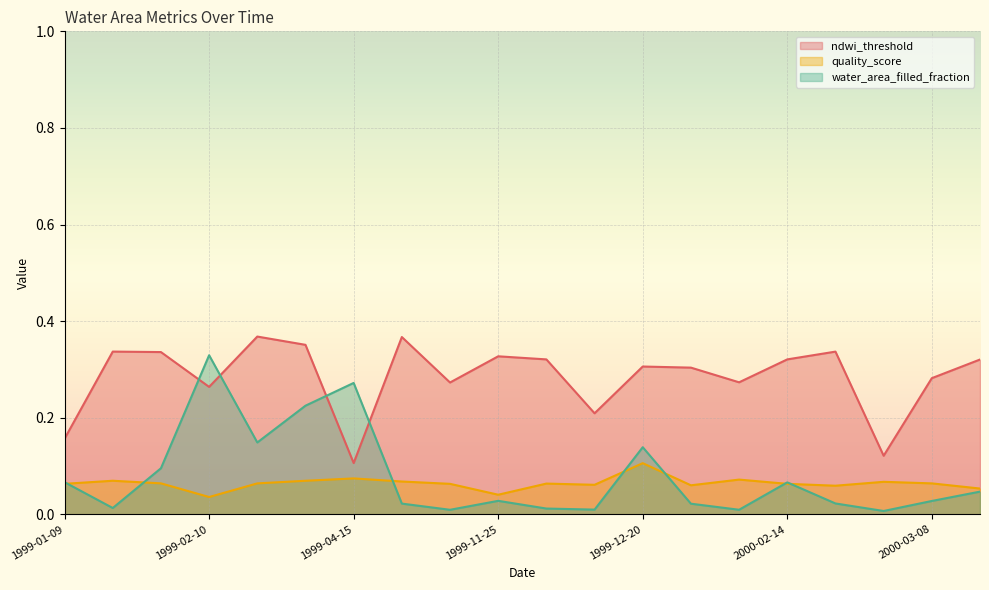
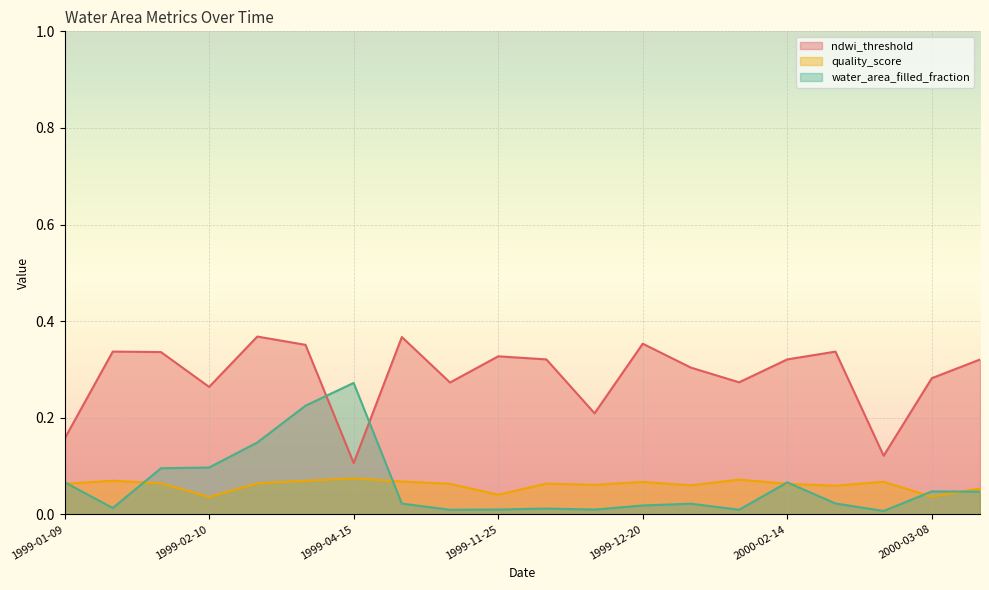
water_area_filled_fraction, 1999-02-10: 0.33 -> 0.10
water_area_filled_fraction, 1999-11-25: 0.03 -> 0.01
ndwi_threshold, 1999-12-20: 0.31 -> 0.35
quality_score, 1999-12-20: 0.11 -> 0.07
water_area_filled_fraction, 1999-12-20: 0.14 -> 0.02
quality_score, 2000-03-08: 0.06 -> 0.04
water_area_filled_fraction, 2000-03-08: 0.03 -> 0.05
